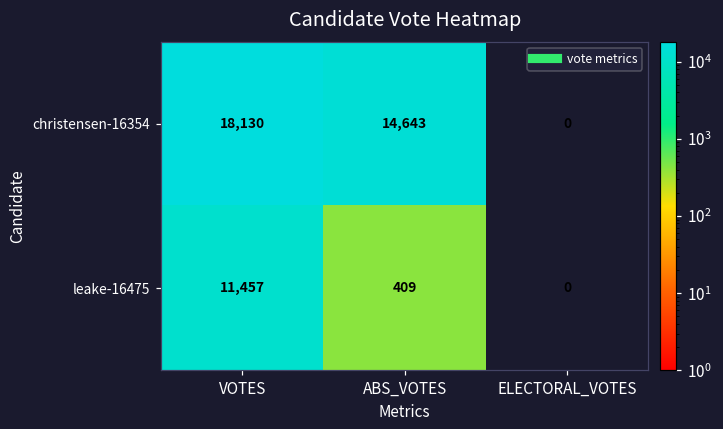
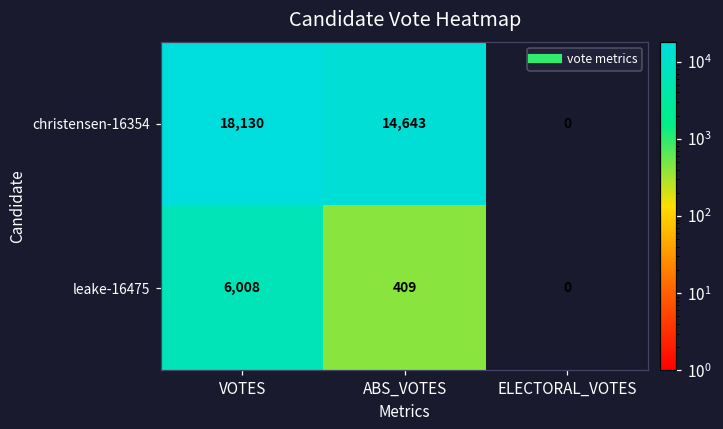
leake-16475, VOTES: 11,457 -> 6,008
